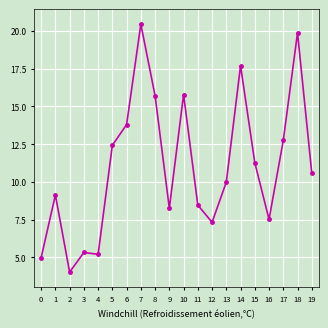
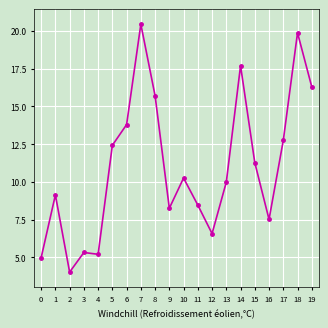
10: 15.8 -> 10.3
12: 7.3 -> 6.6
19: 10.6 -> 16.3
